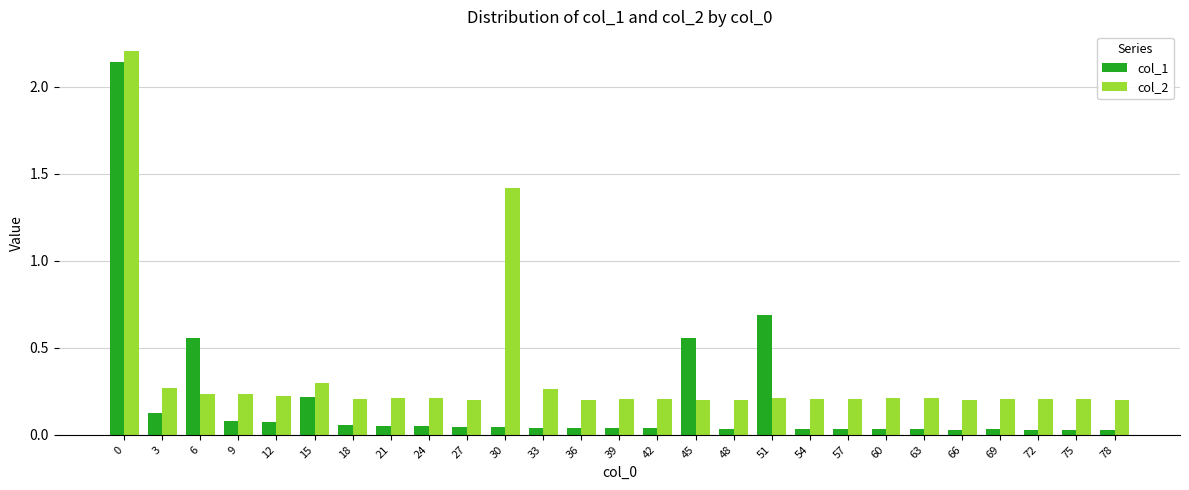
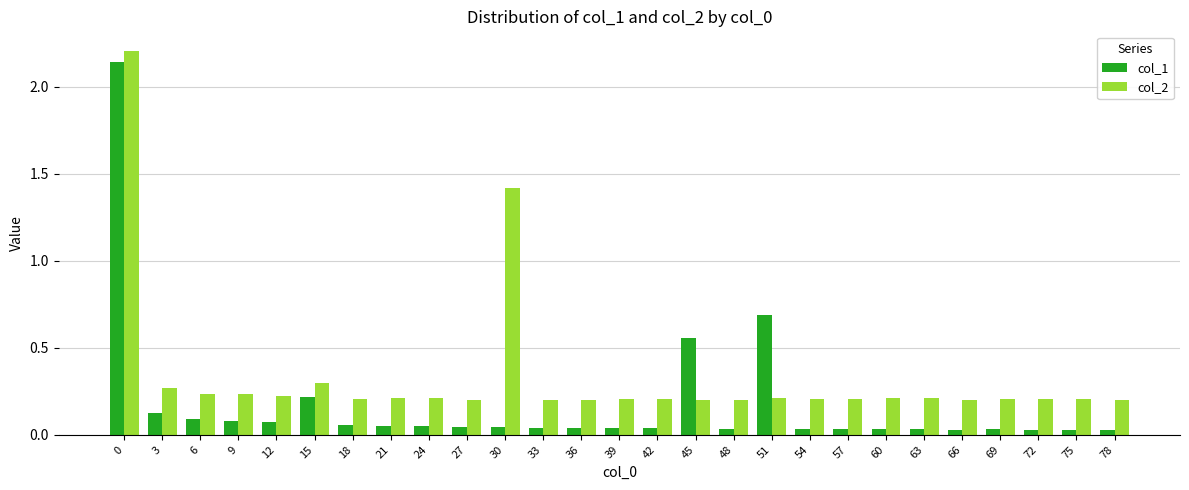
col_1, 6: 0.56 -> 0.09
col_2, 33: 0.27 -> 0.20
